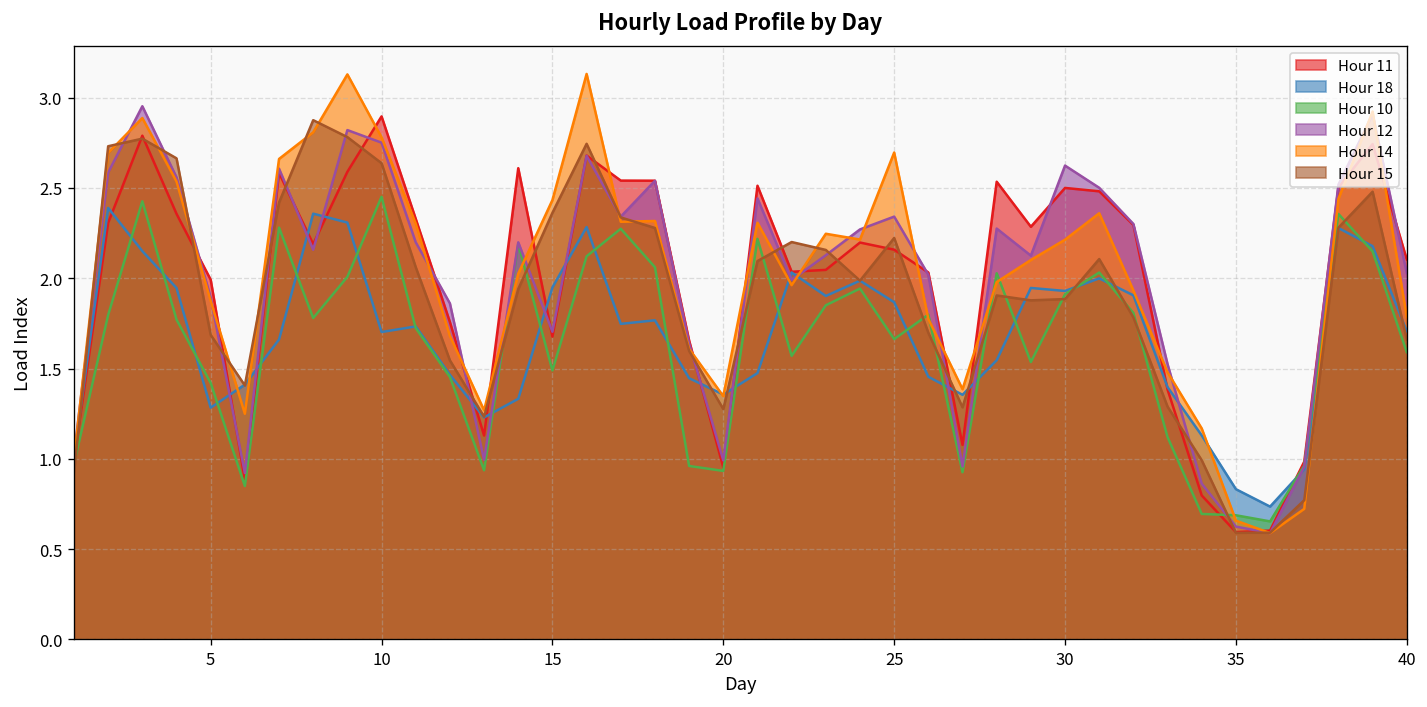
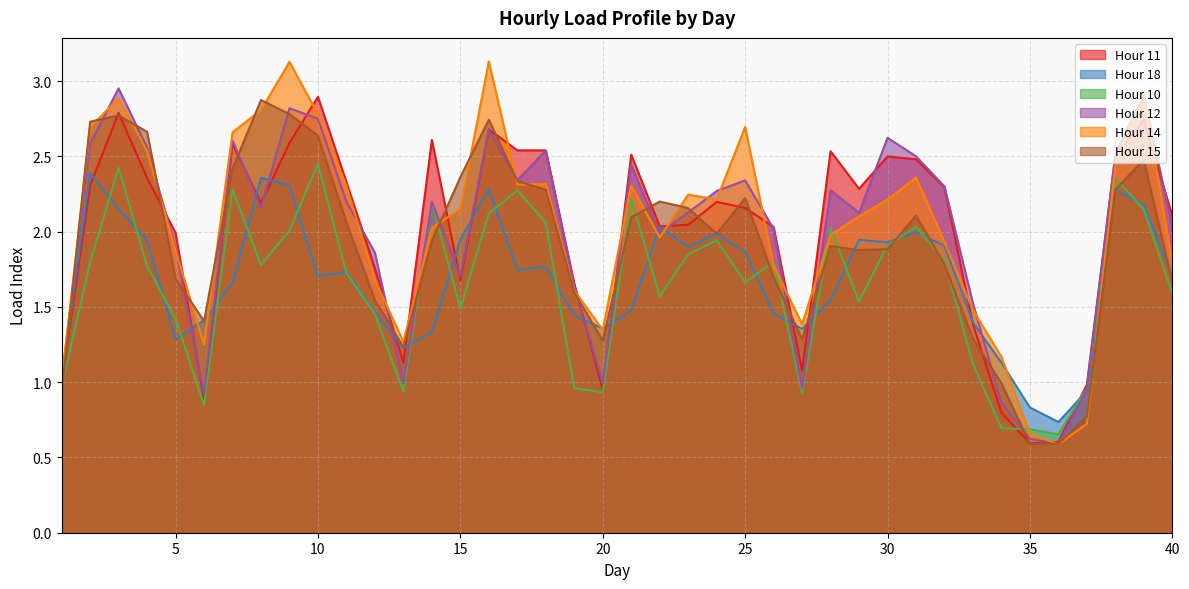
Hour 14, 15: 2.43 -> 2.15
